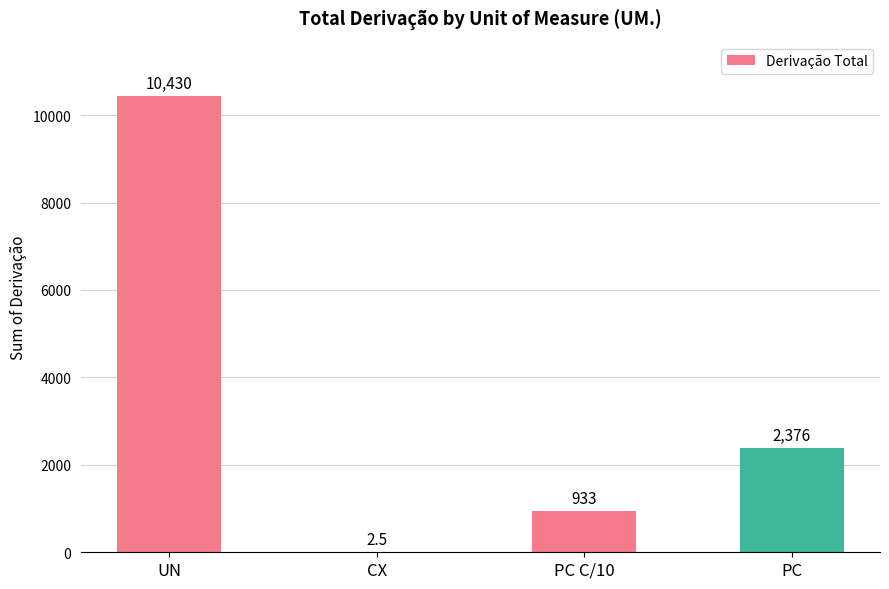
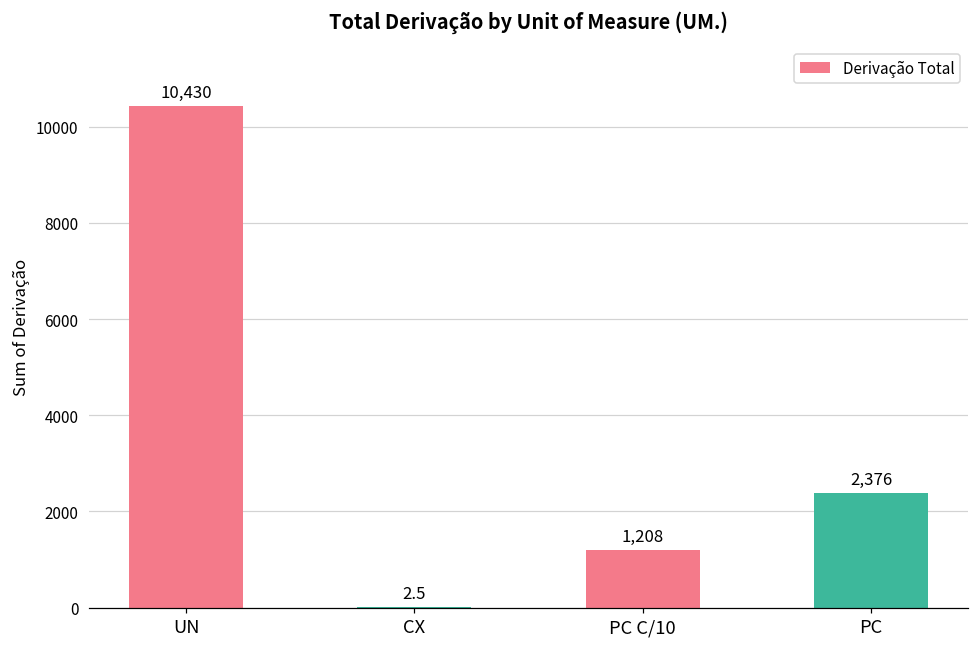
PC C/10: 933 -> 1,208
